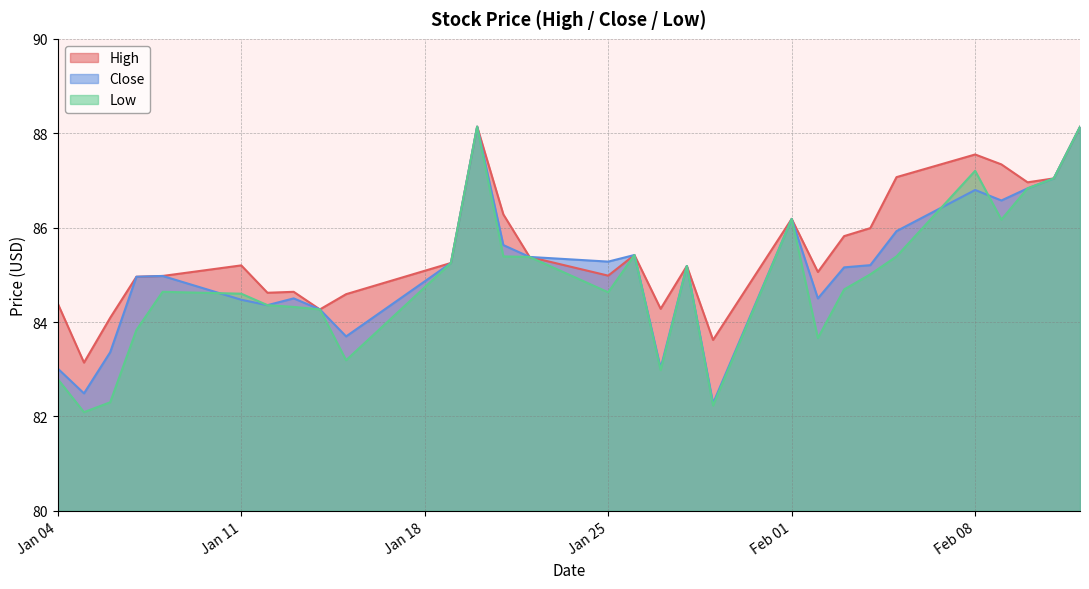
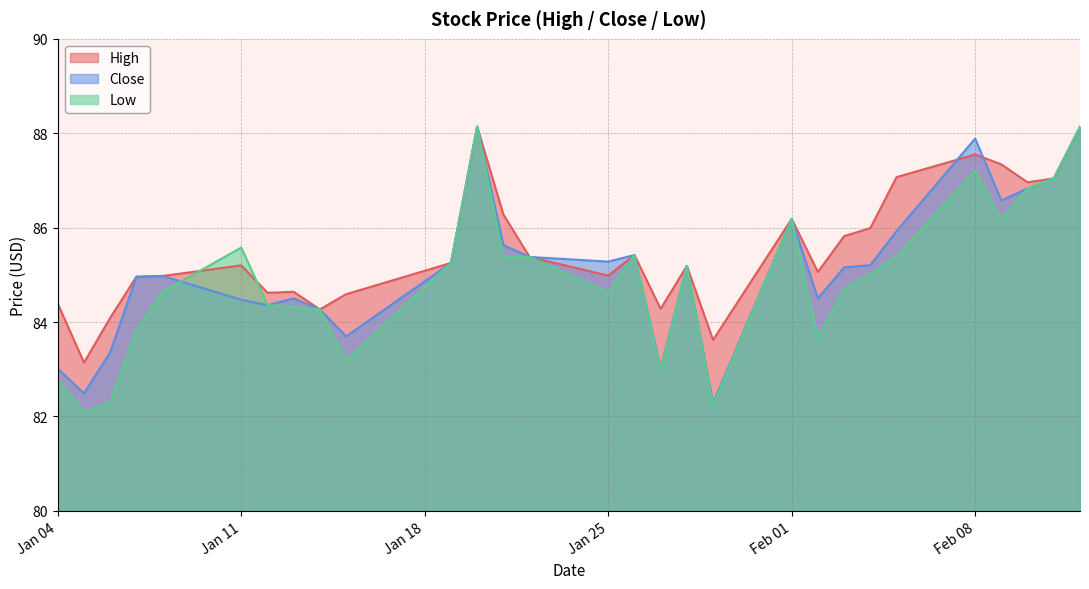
Low, Jan 11: 84.6 -> 85.6
Close, Feb 08: 86.8 -> 87.9
